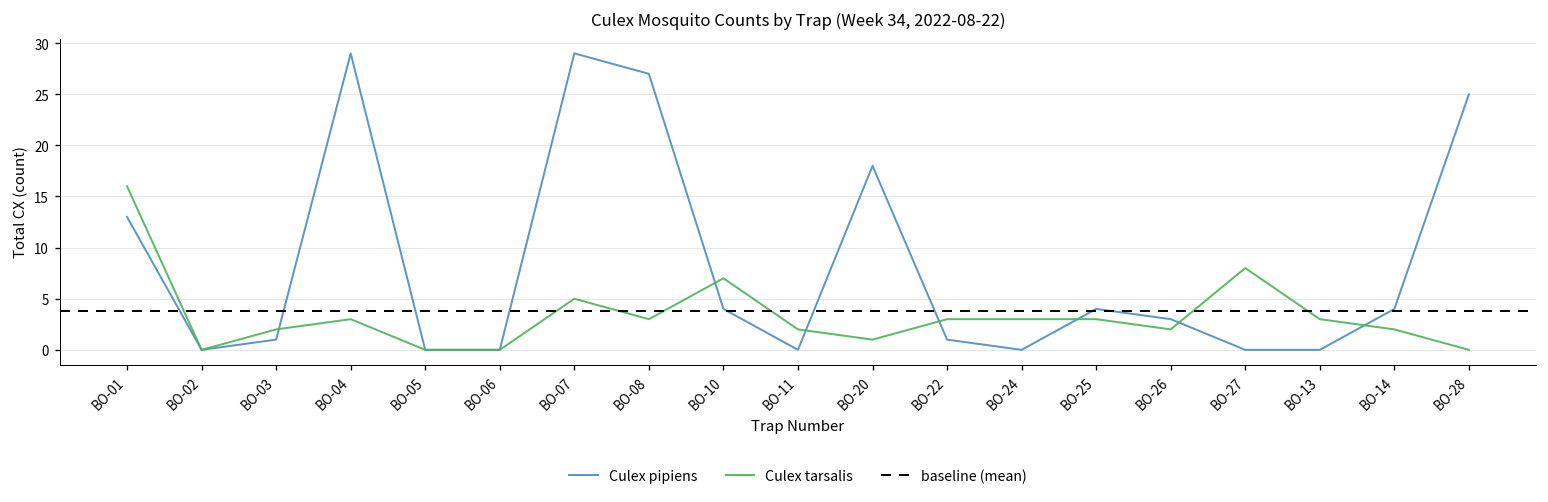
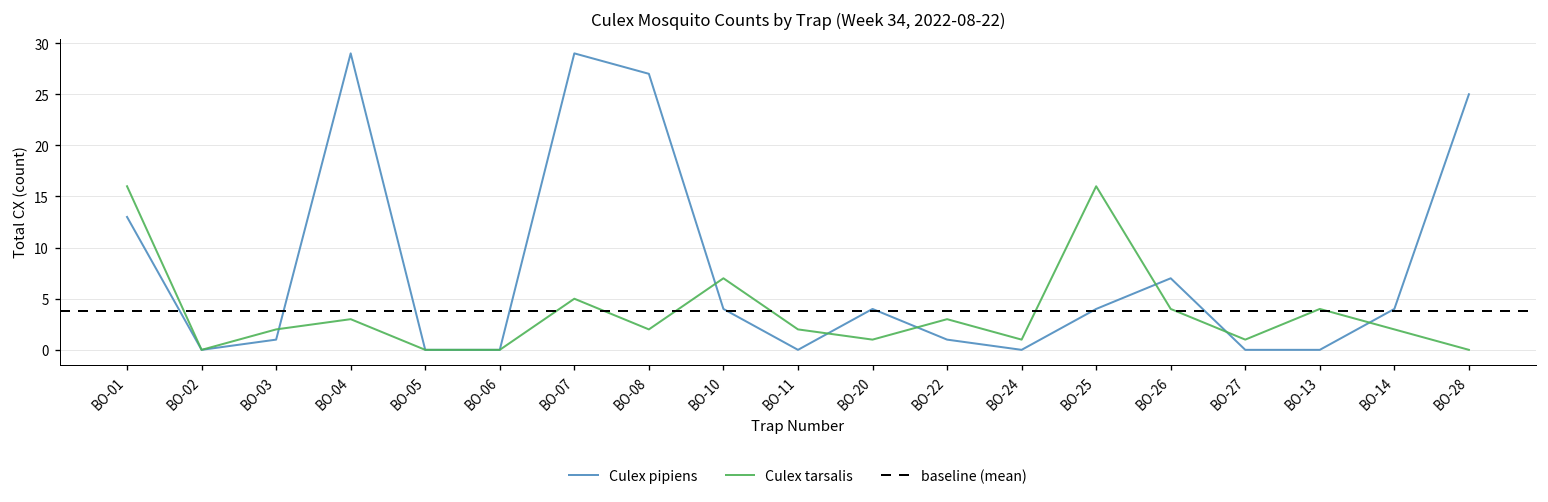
Culex tarsalis, BO-08: 3 -> 2
Culex pipiens, BO-20: 18 -> 4
Culex tarsalis, BO-24: 3 -> 1
Culex tarsalis, BO-25: 3 -> 16
Culex pipiens, BO-26: 3 -> 7
Culex tarsalis, BO-26: 2 -> 4
Culex tarsalis, BO-27: 8 -> 1
Culex tarsalis, BO-13: 3 -> 4
